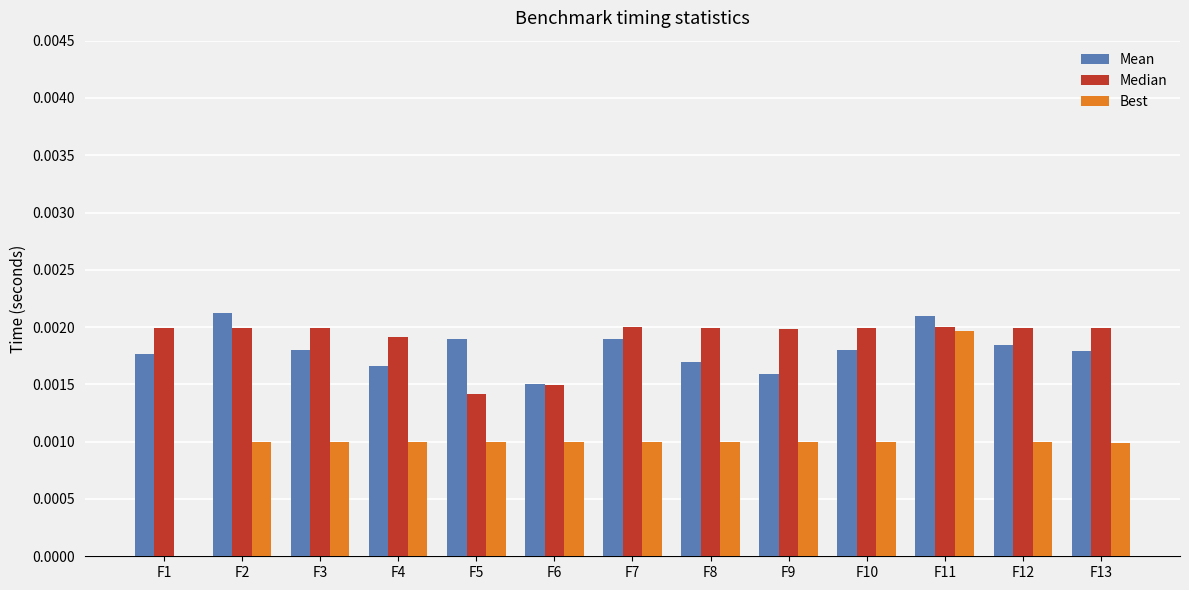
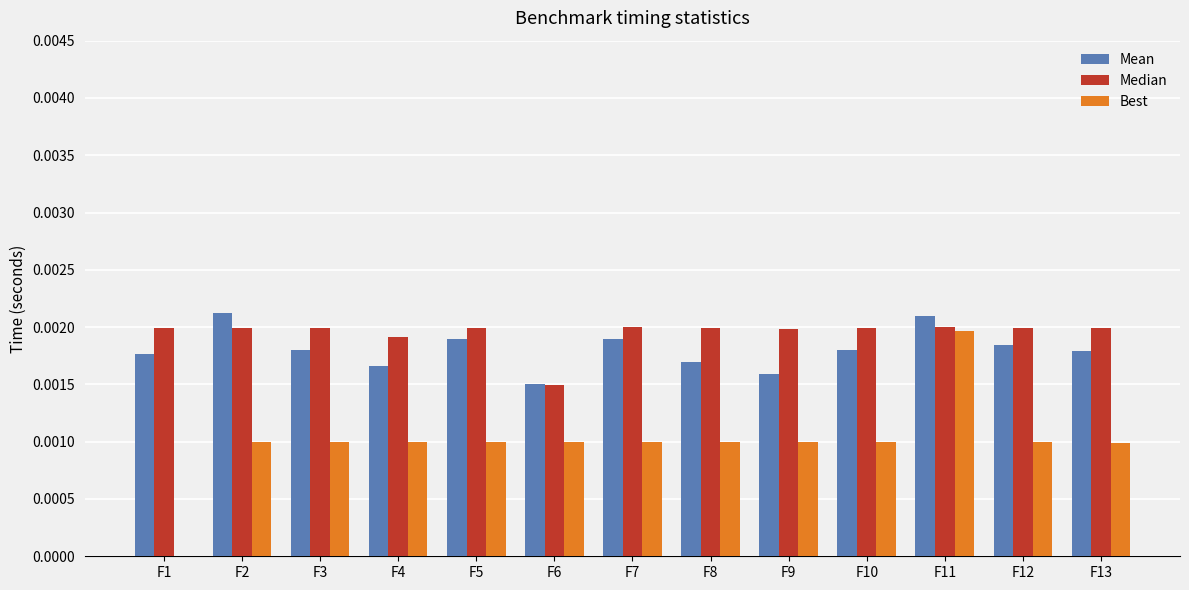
Median, F5: 0.00142 -> 0.00200
